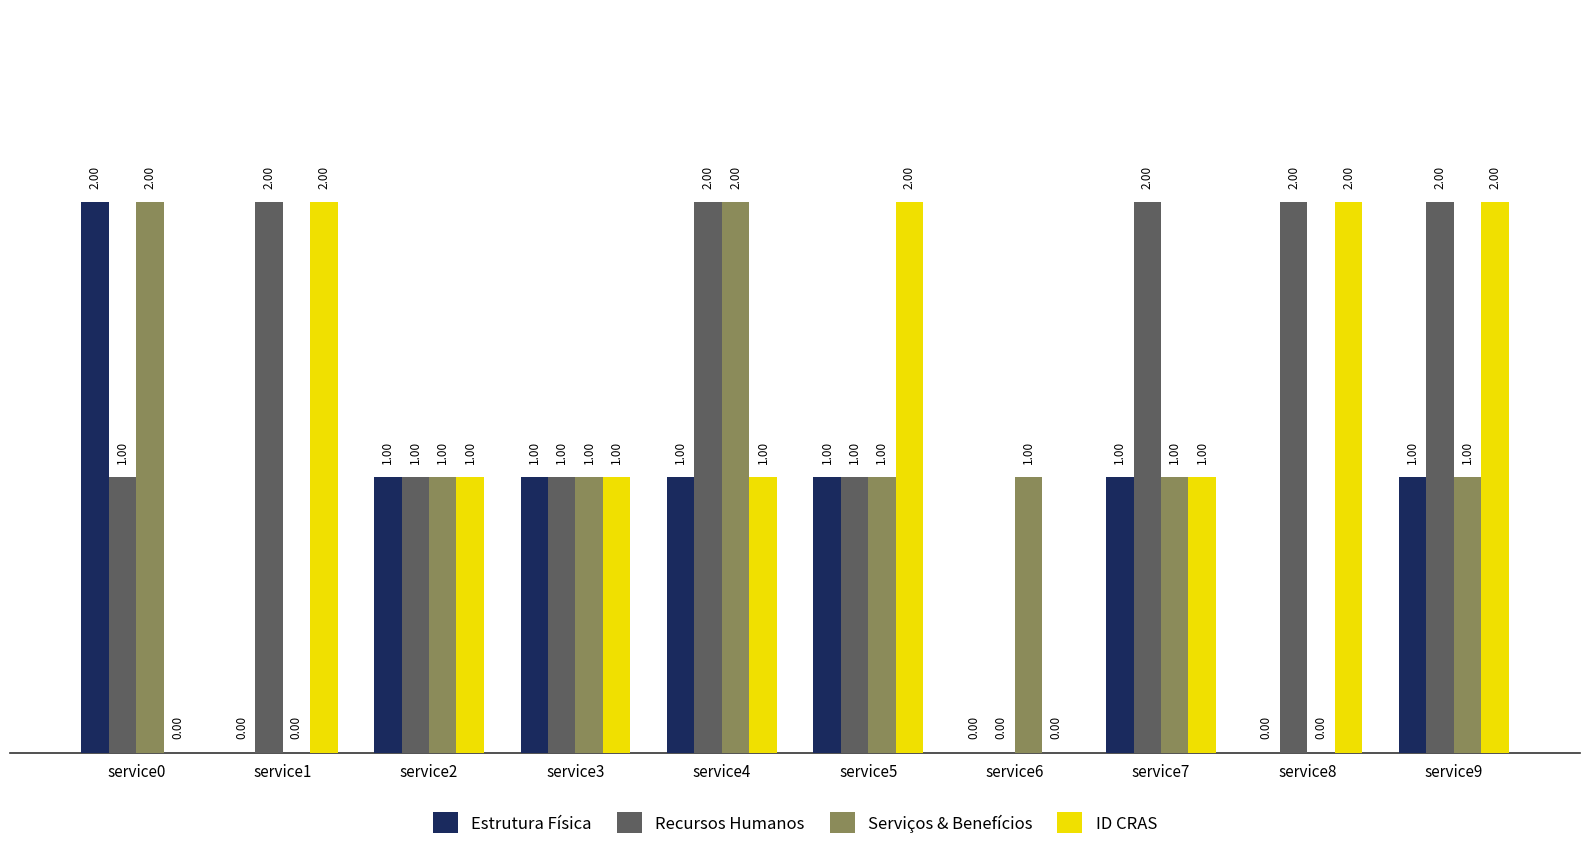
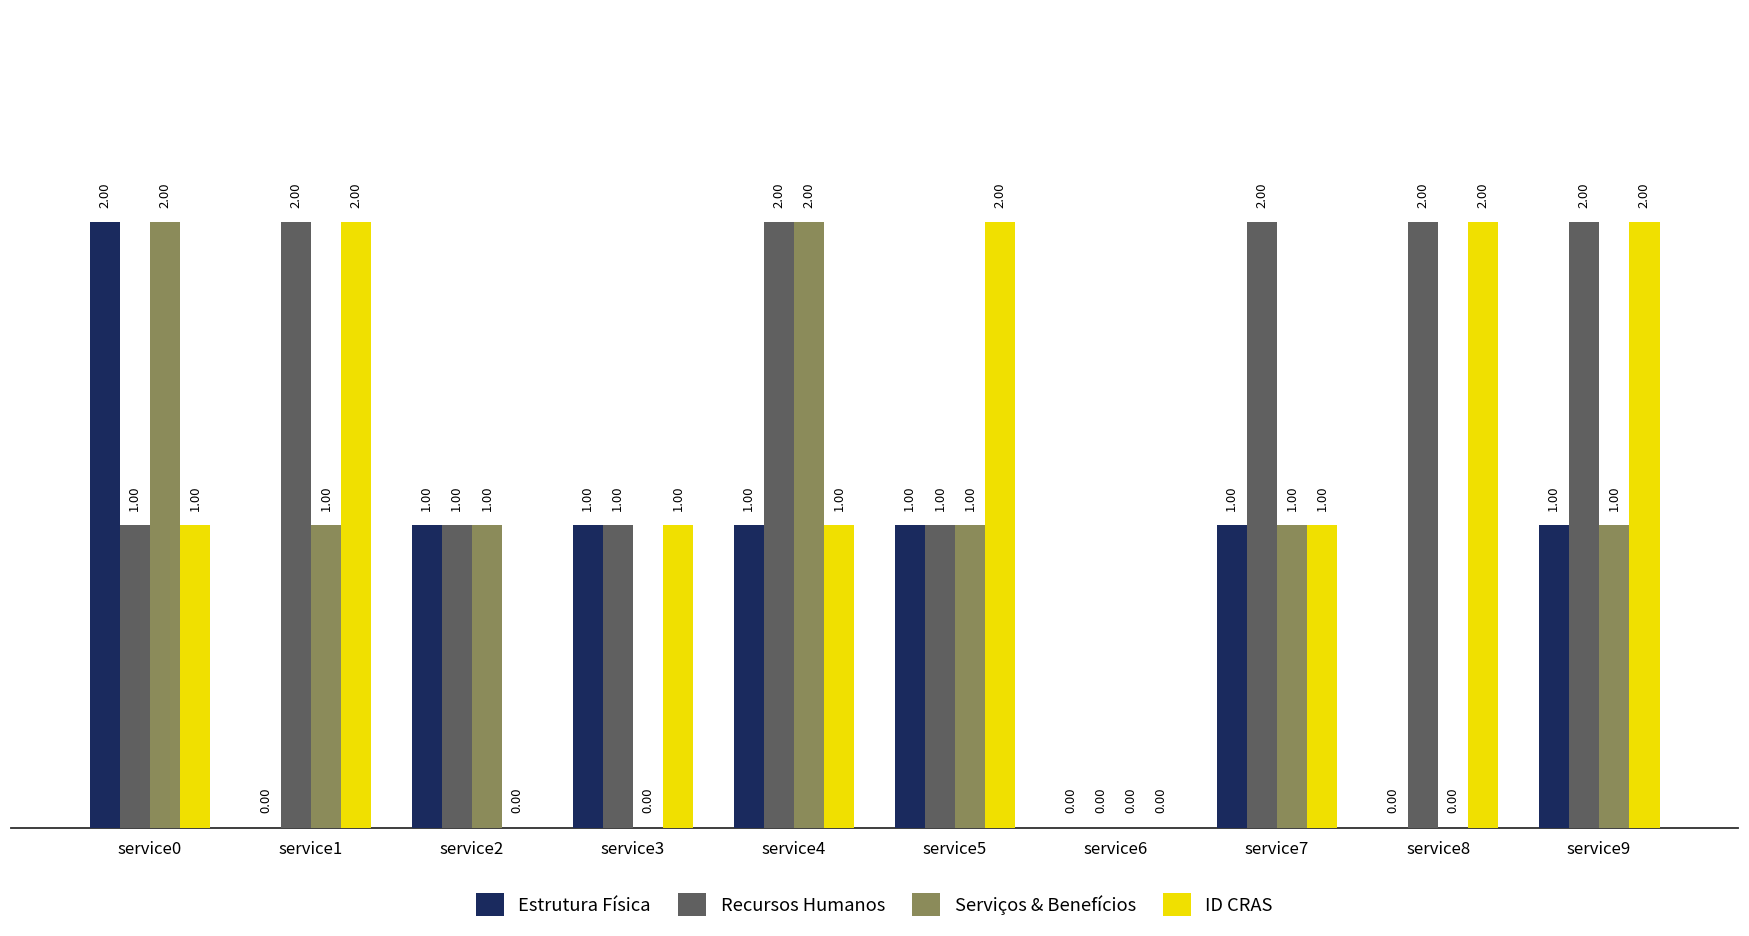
ID CRAS, service0: 0.00 -> 1.00
Serviços & Benefícios, service1: 0.00 -> 1.00
ID CRAS, service2: 1.00 -> 0.00
Serviços & Benefícios, service3: 1.00 -> 0.00
Serviços & Benefícios, service6: 1.00 -> 0.00
